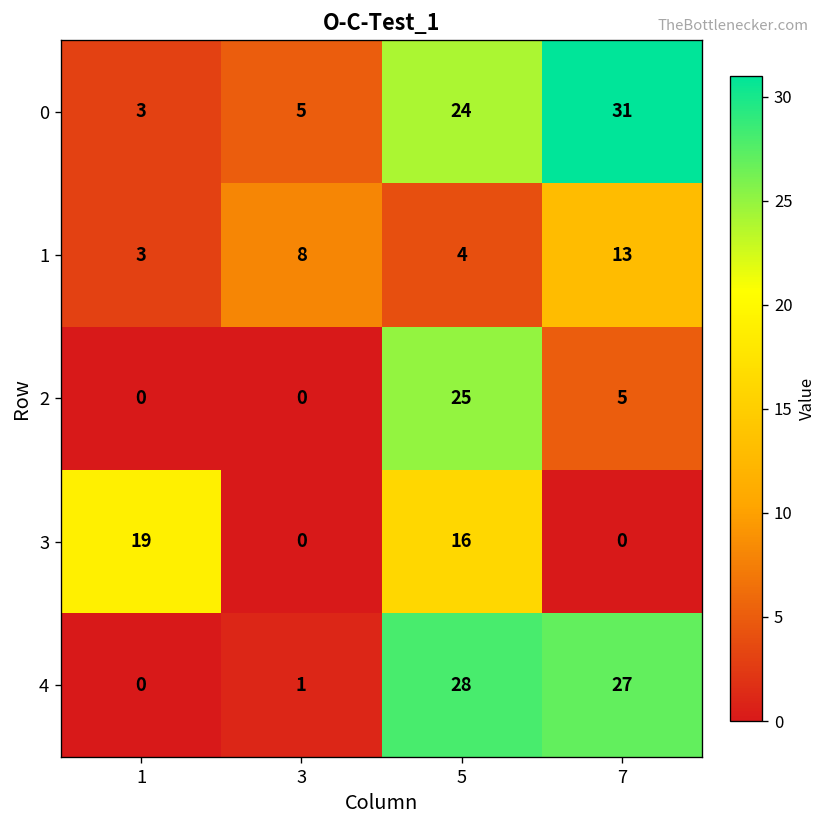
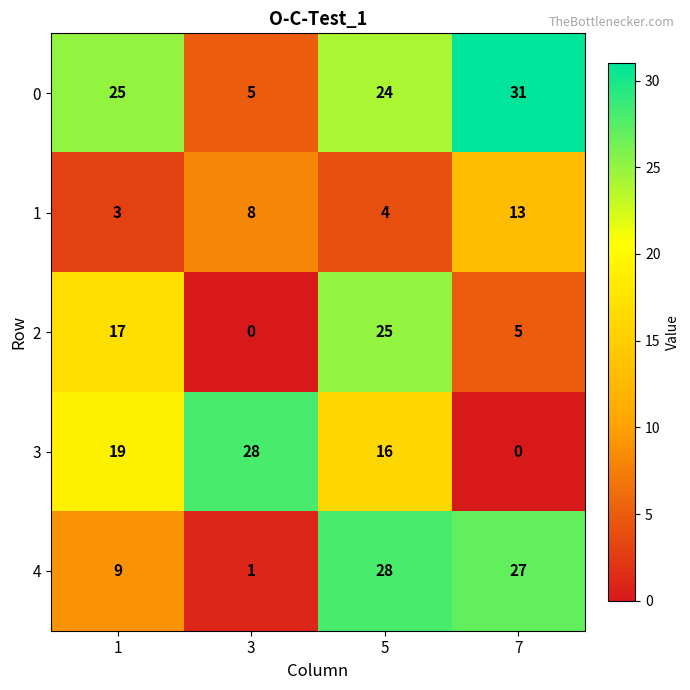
0, 1: 3 -> 25
2, 1: 0 -> 17
3, 3: 0 -> 28
4, 1: 0 -> 9
